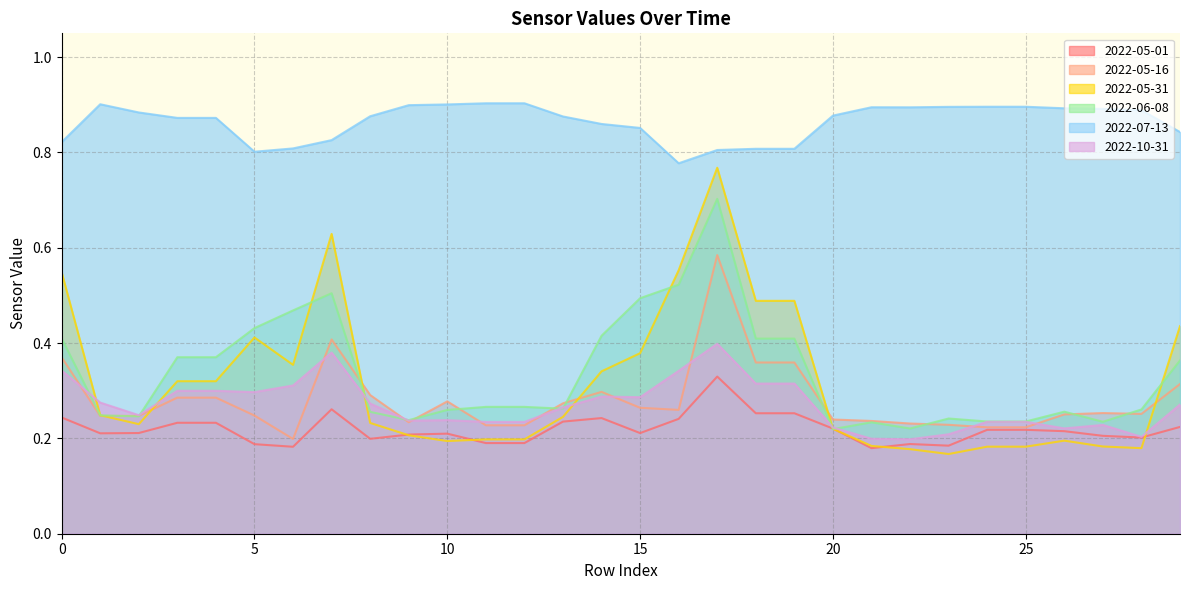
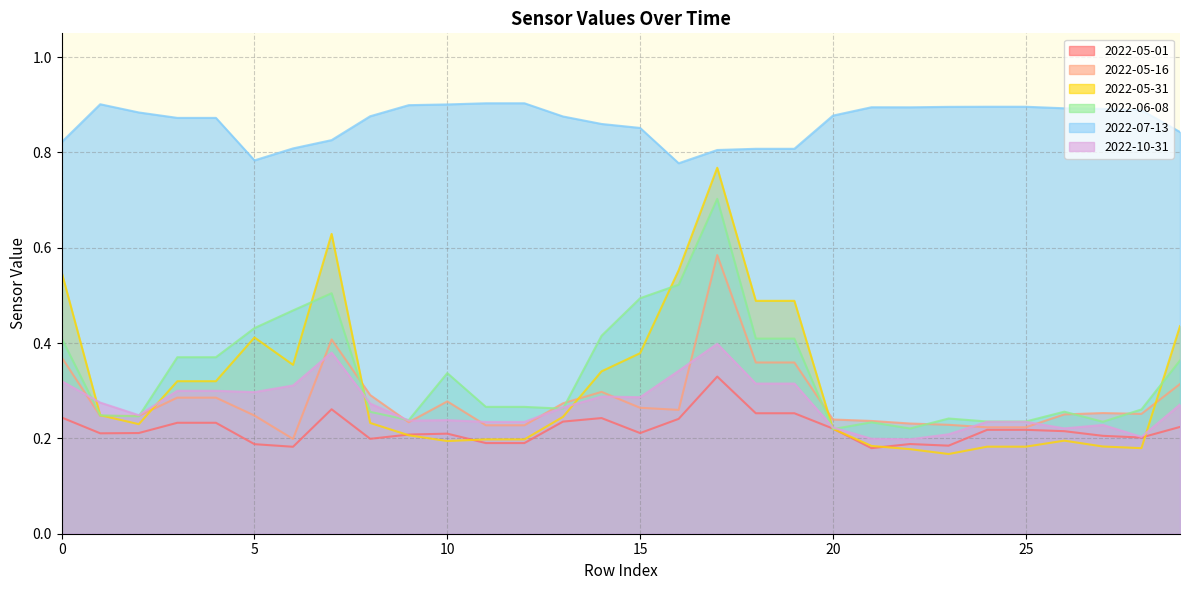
2022-10-31, 0: 0.34 -> 0.32
2022-07-13, 5: 0.80 -> 0.78
2022-06-08, 10: 0.26 -> 0.34
